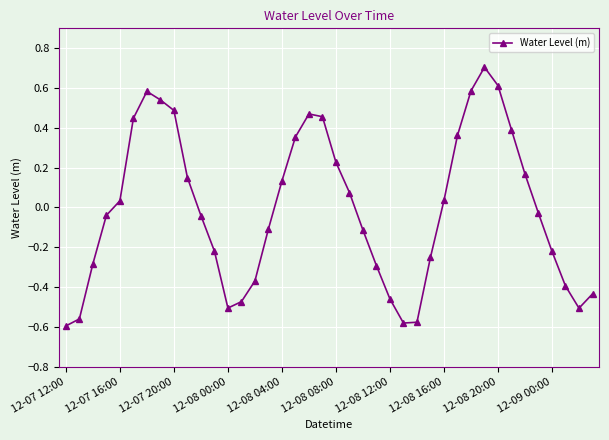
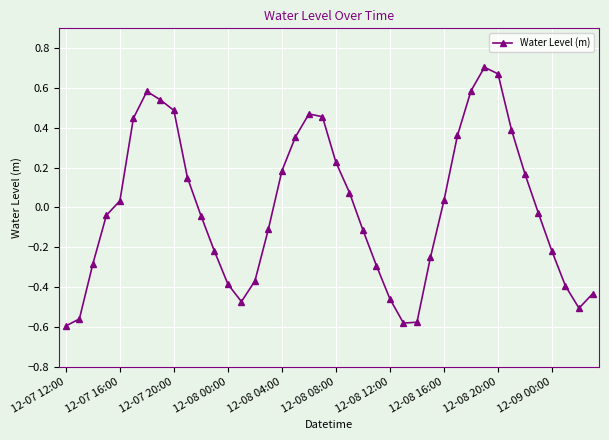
12-08 00:00: -0.51 -> -0.39
12-08 04:00: 0.13 -> 0.18
12-08 20:00: 0.61 -> 0.67
